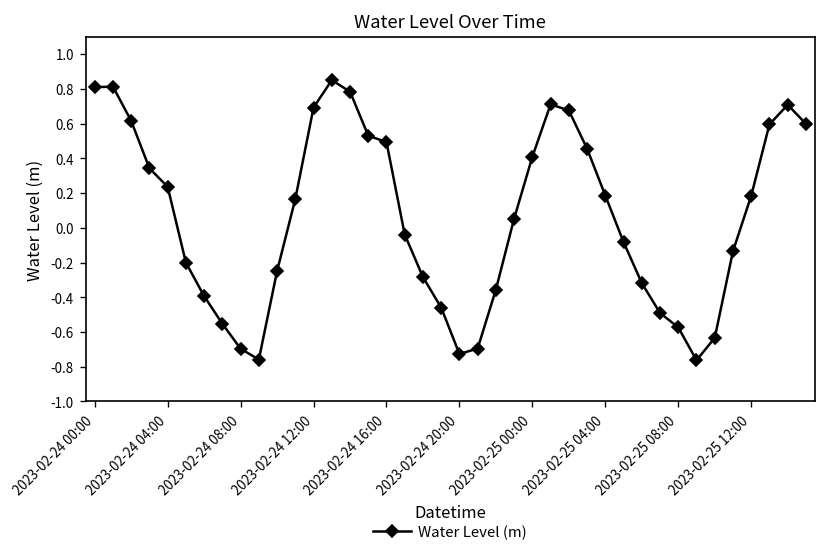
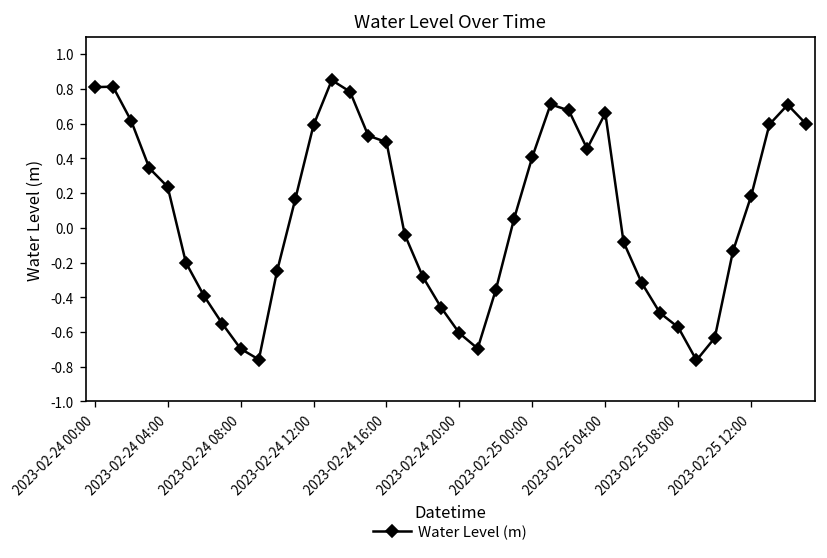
2023-02-24 12:00: 0.69 -> 0.59
2023-02-24 20:00: -0.73 -> -0.61
2023-02-25 04:00: 0.19 -> 0.66
